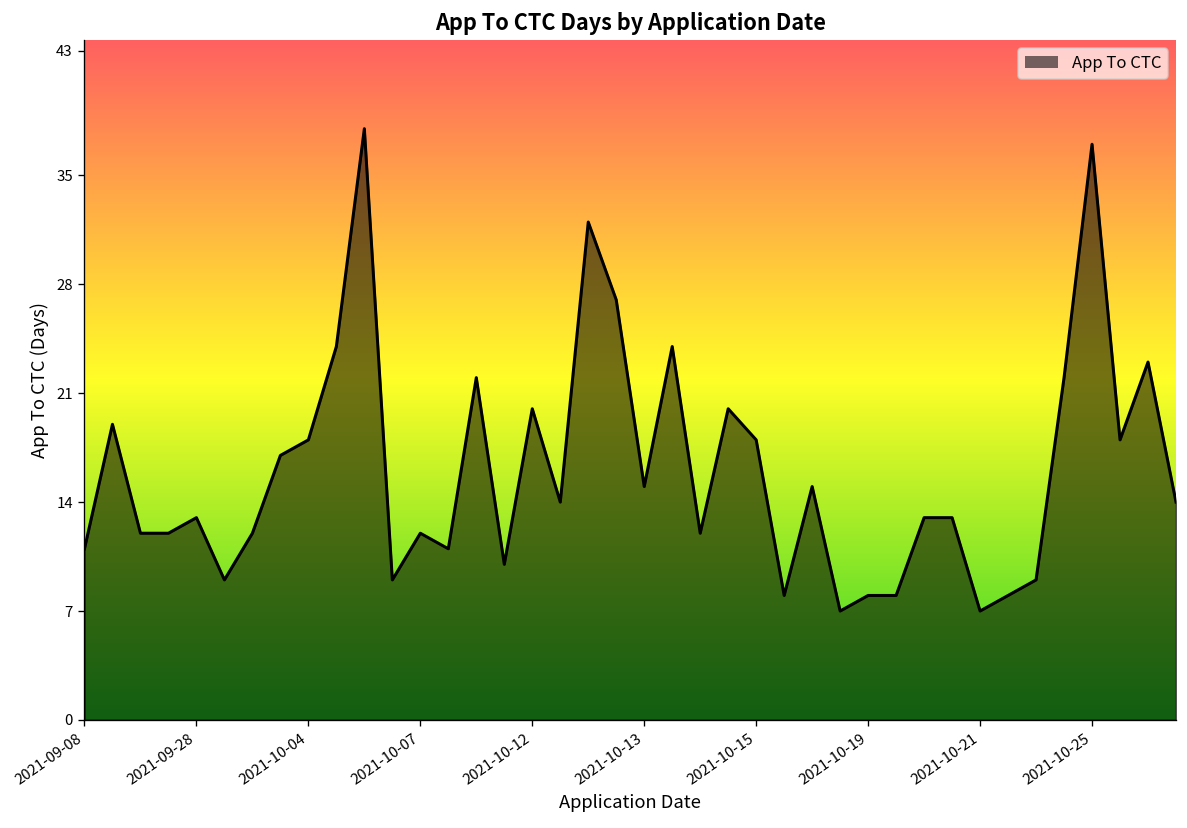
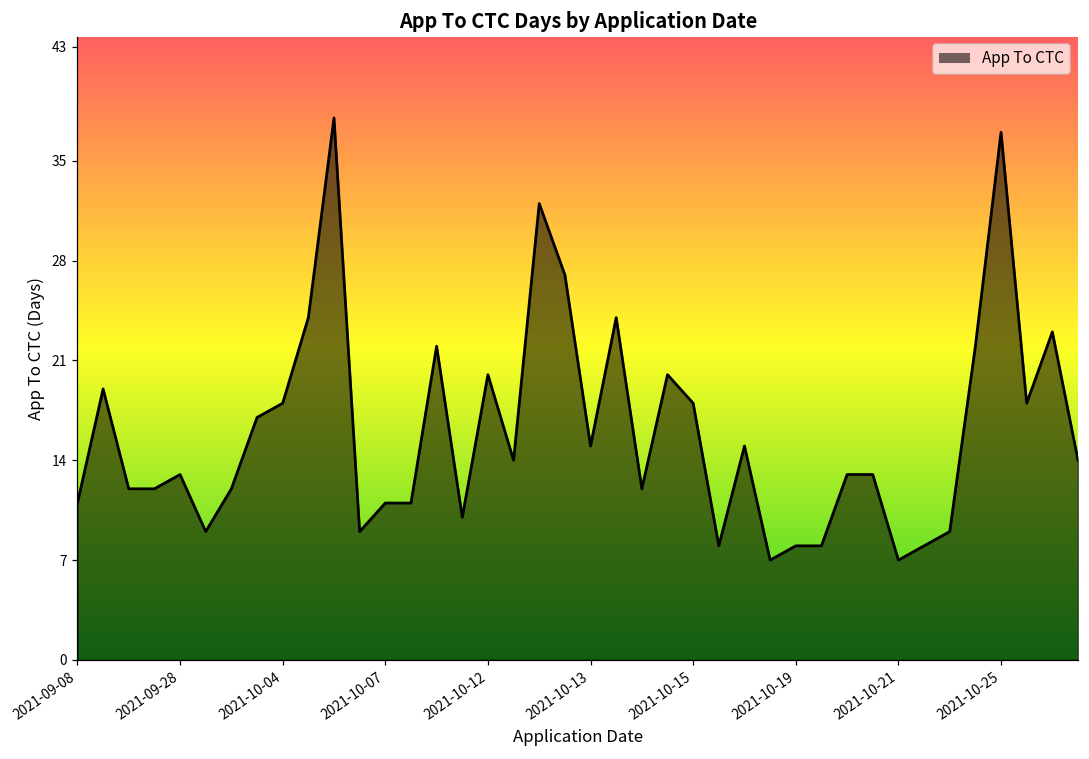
2021-10-07: 12 -> 11
